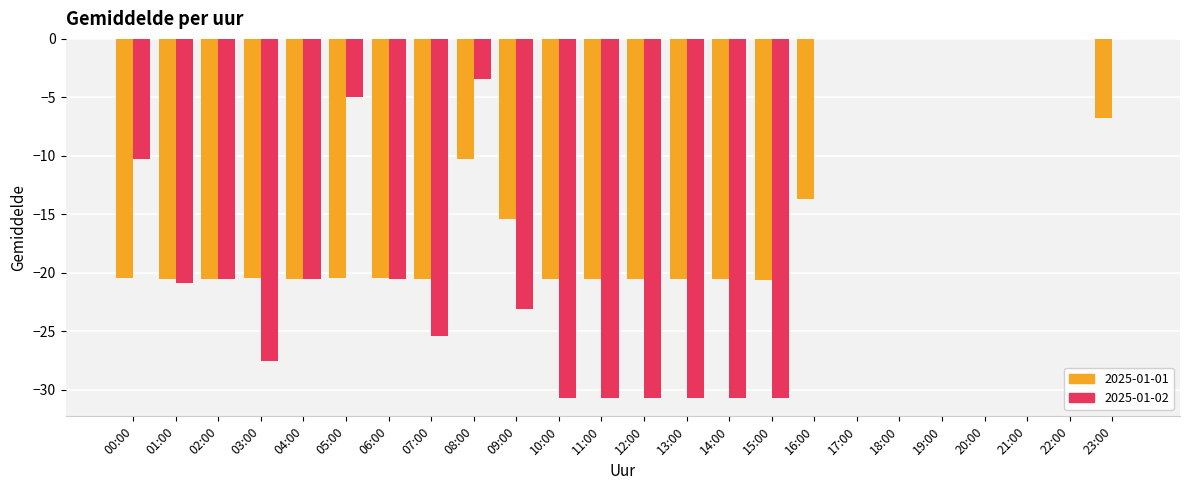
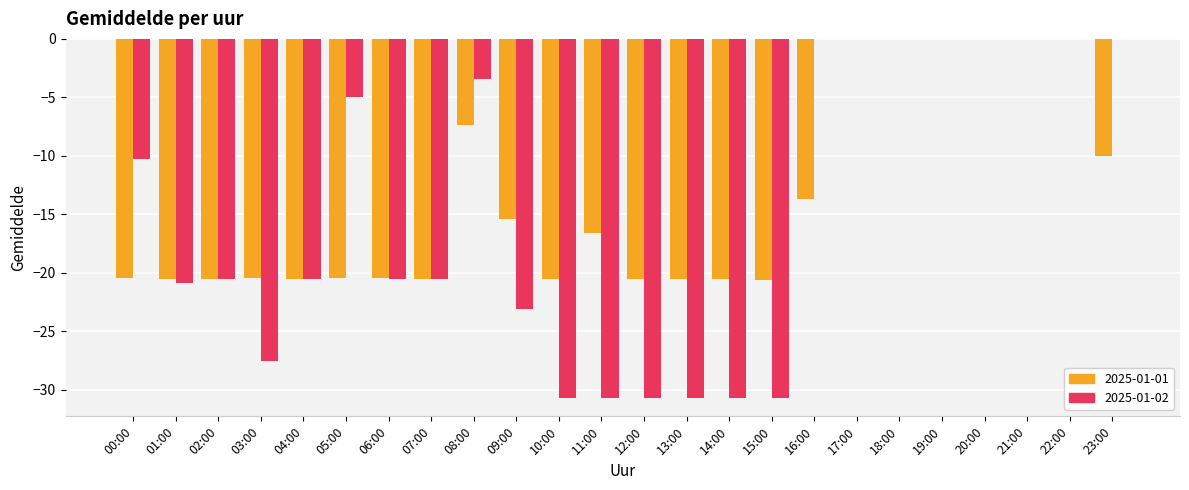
2025-01-02, 07:00: -25.4 -> -20.6
2025-01-01, 08:00: -10.3 -> -7.4
2025-01-01, 11:00: -20.5 -> -16.6
2025-01-01, 23:00: -6.8 -> -10.0
